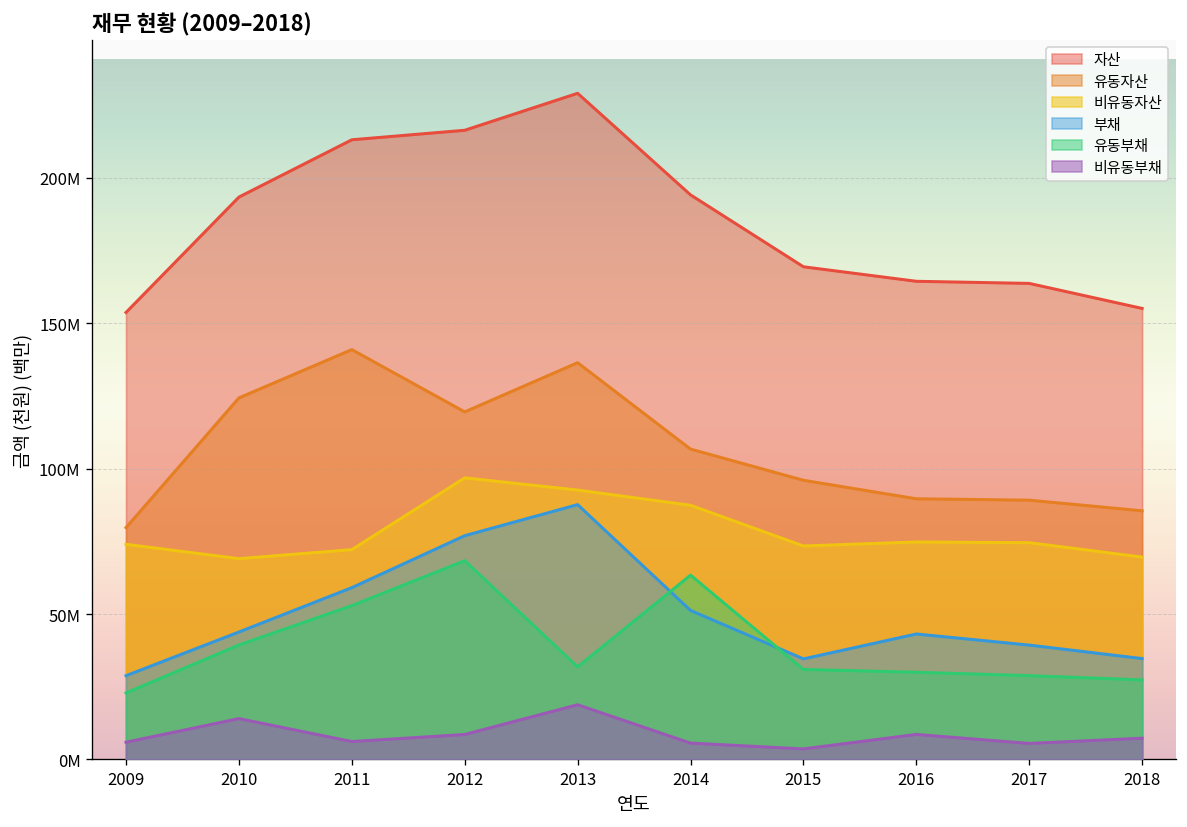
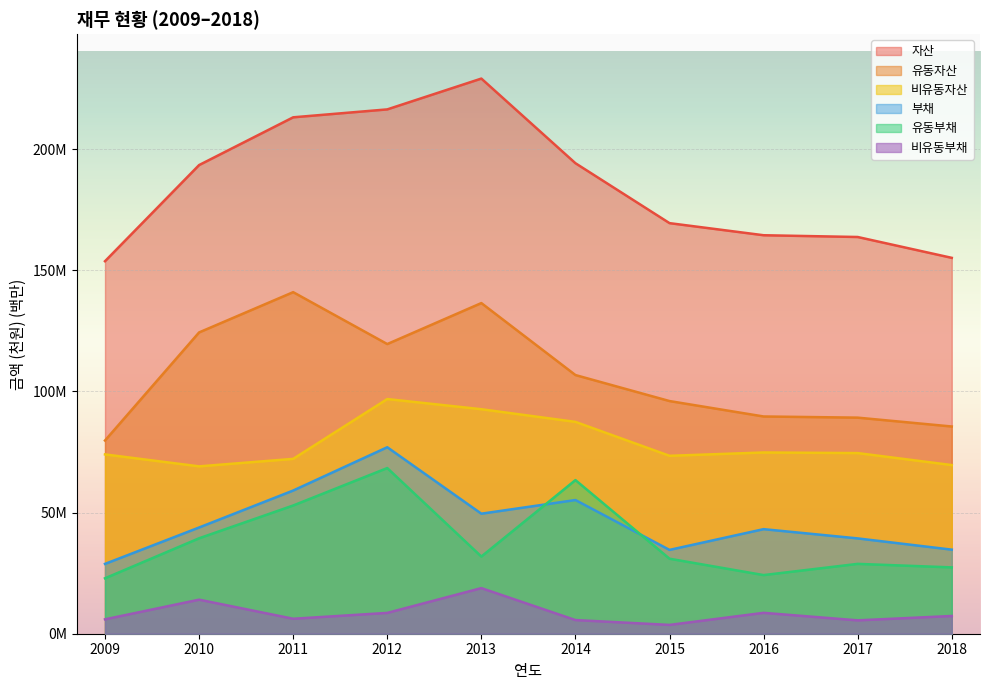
부채, 2013: 88000000 -> 50000000
부채, 2014: 51000000 -> 55000000
유동부채, 2016: 30000000 -> 24000000
